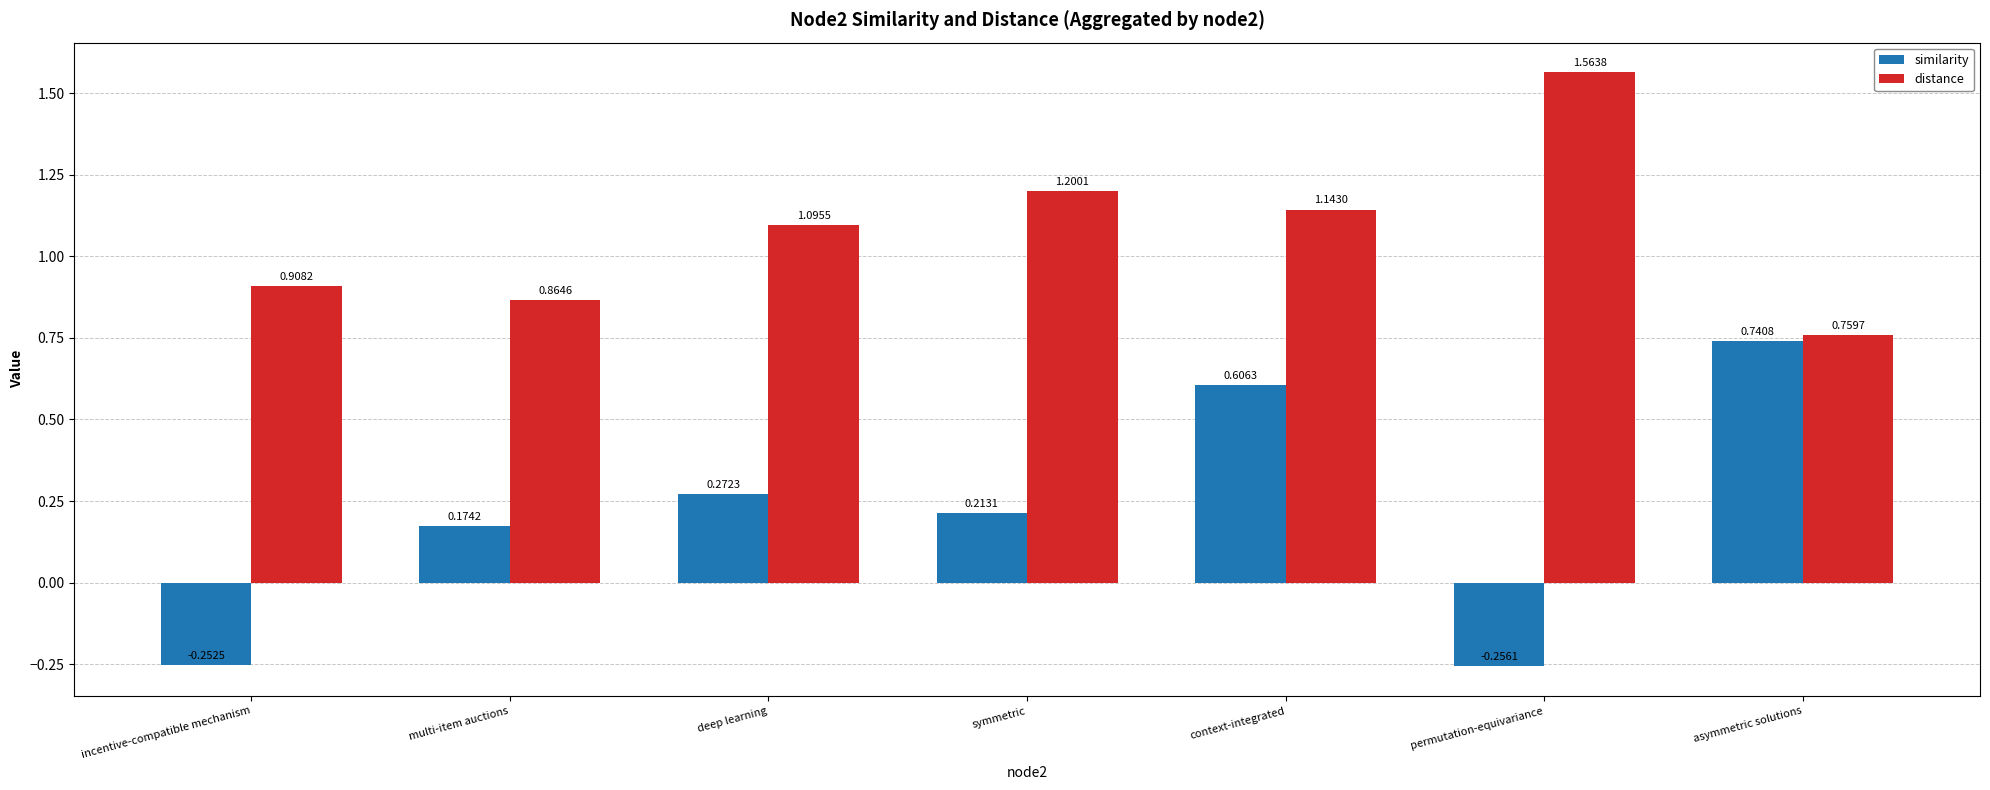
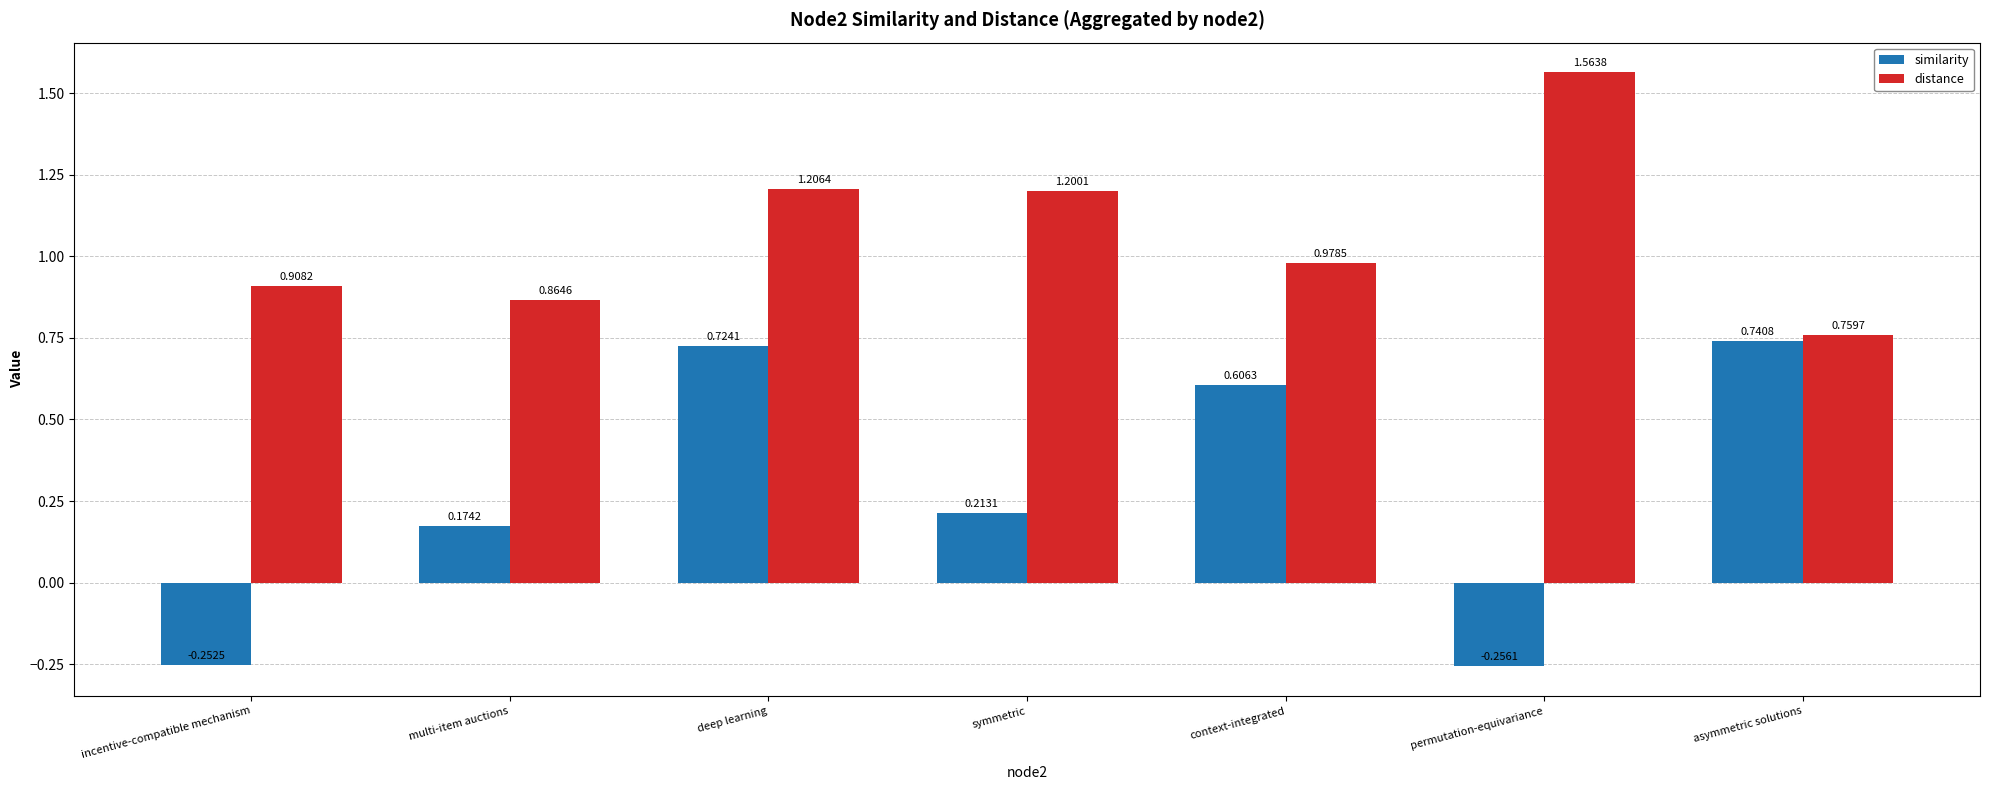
similarity, deep learning: 0.2723 -> 0.7241
distance, deep learning: 1.0955 -> 1.2064
distance, context-integrated: 1.1430 -> 0.9785
